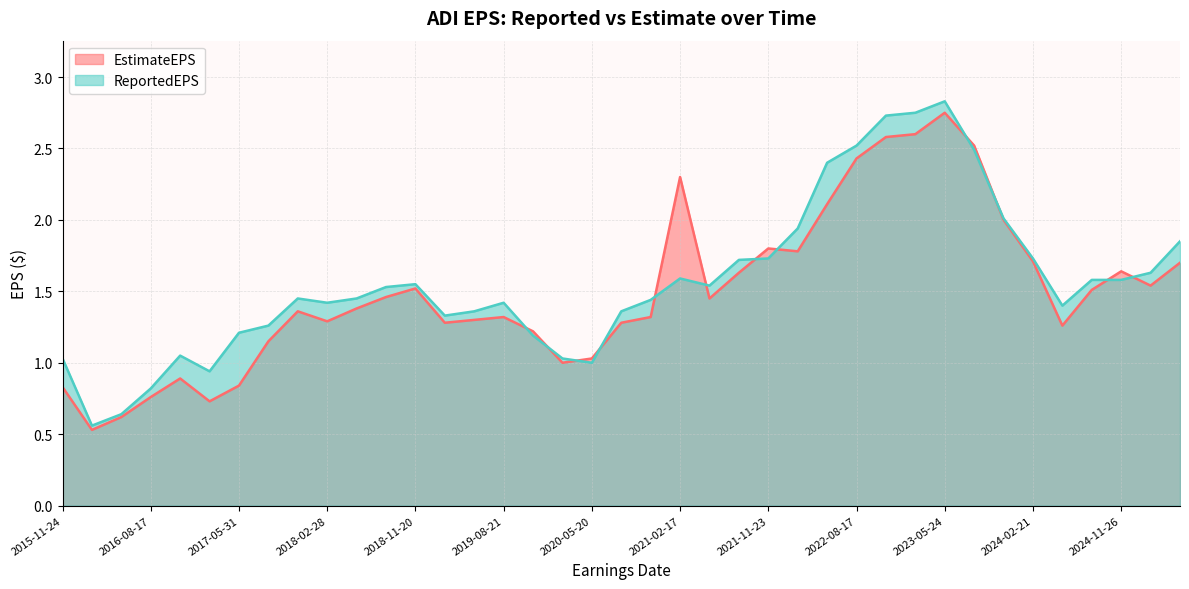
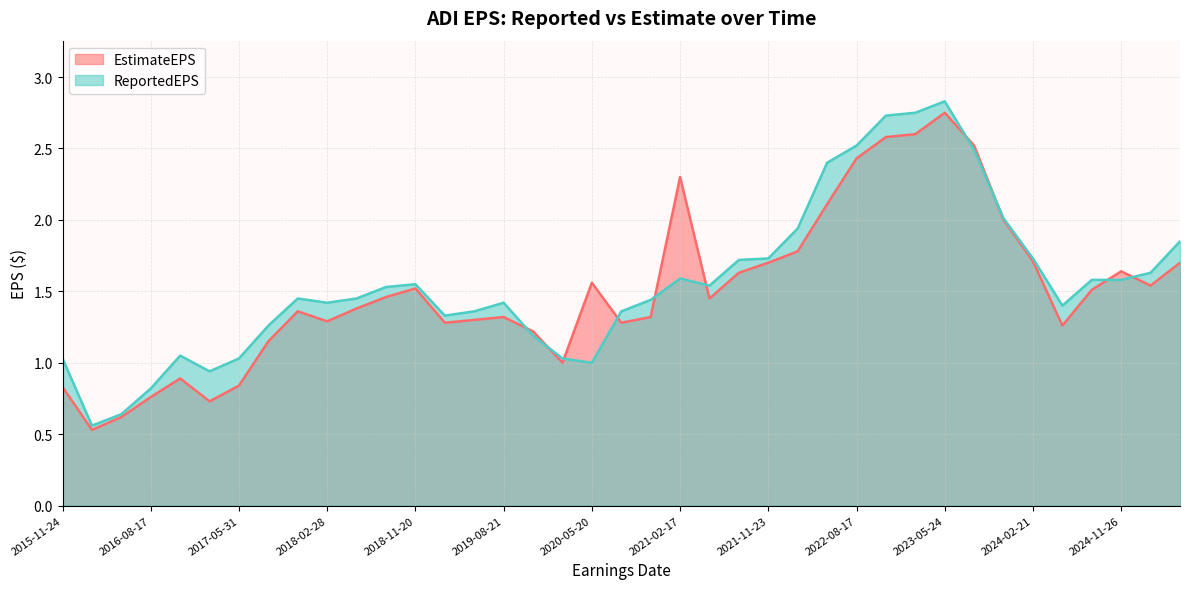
ReportedEPS, 2017-05-31: 1.21 -> 1.03
EstimateEPS, 2020-05-20: 1.03 -> 1.56
EstimateEPS, 2021-11-23: 1.8 -> 1.7
